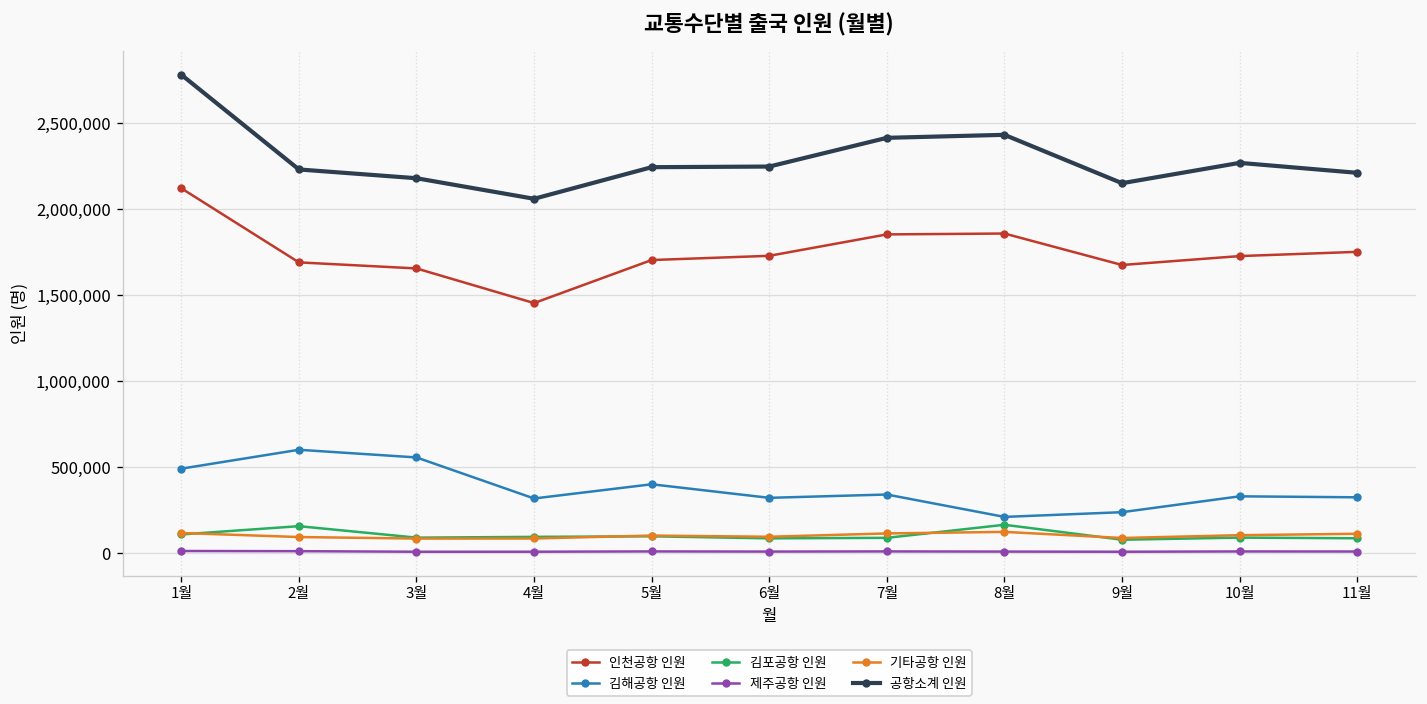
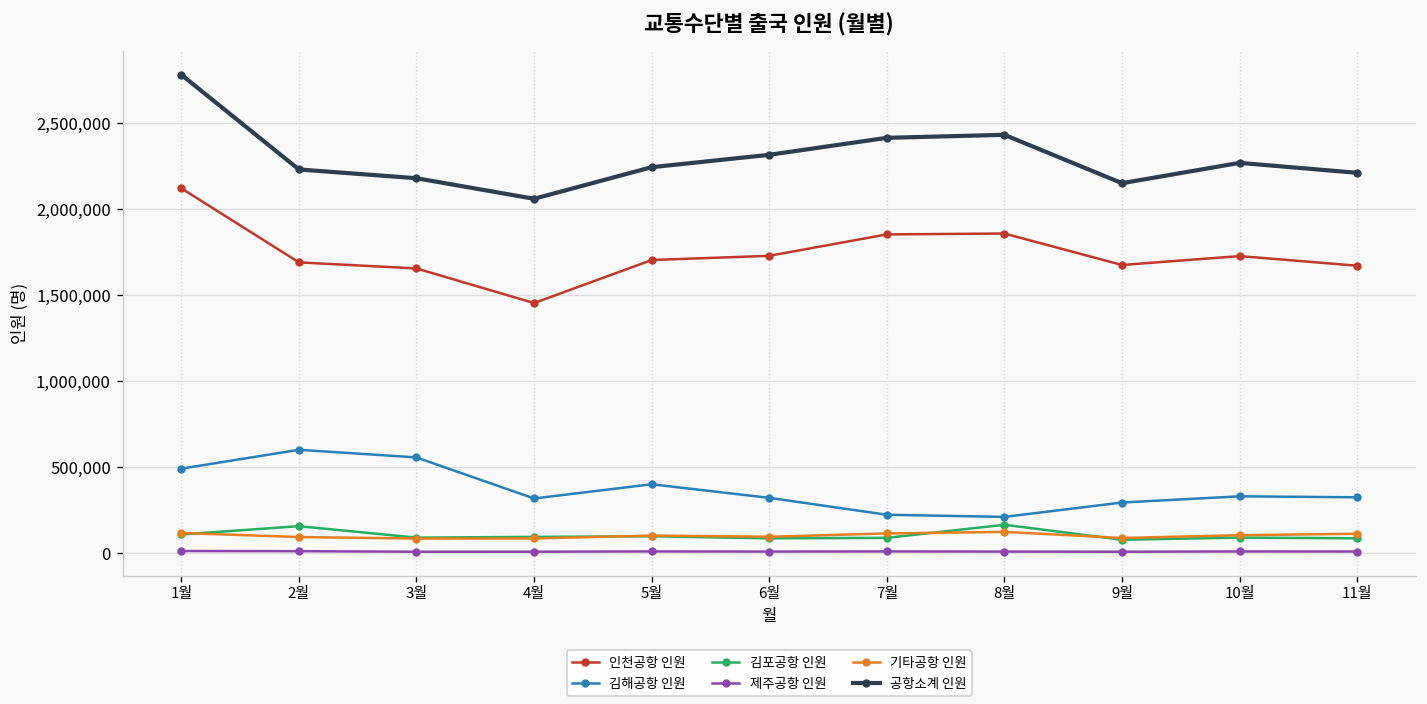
공항소계 인원, 6월: 2,250,000 -> 2,320,000
김해공항 인원, 7월: 340,000 -> 220,000
김해공항 인원, 9월: 240,000 -> 300,000
인천공항 인원, 11월: 1,750,000 -> 1,670,000
